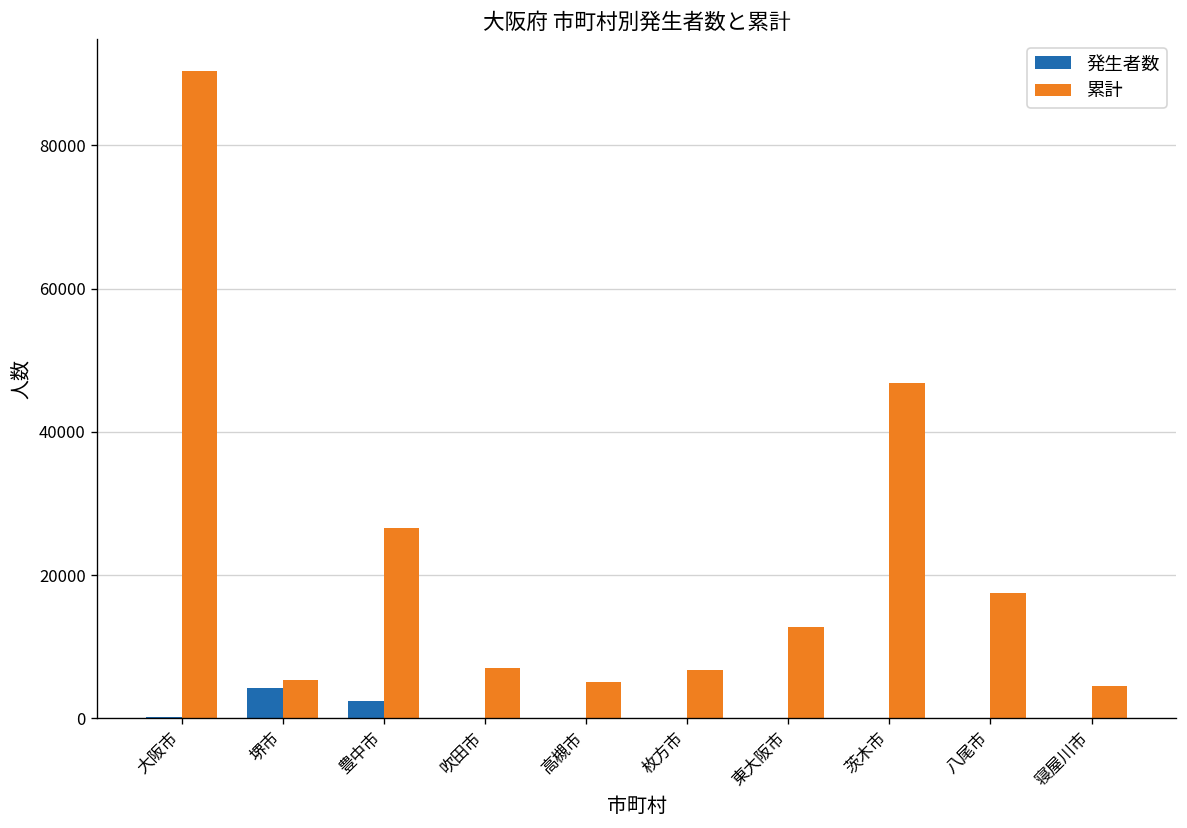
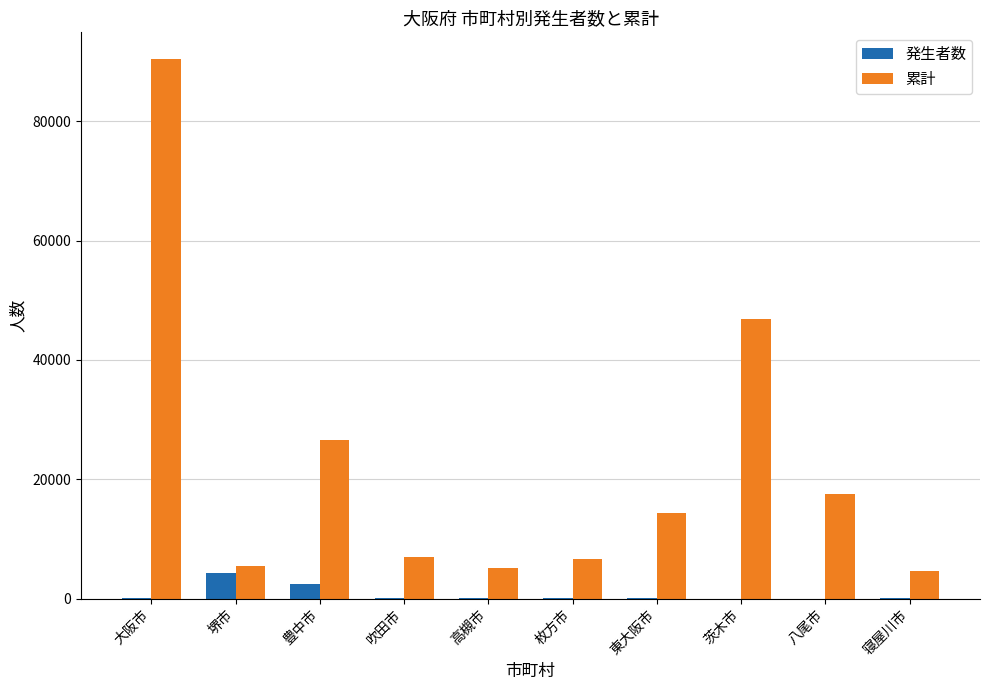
累計, 東大阪市: 13000 -> 14000
